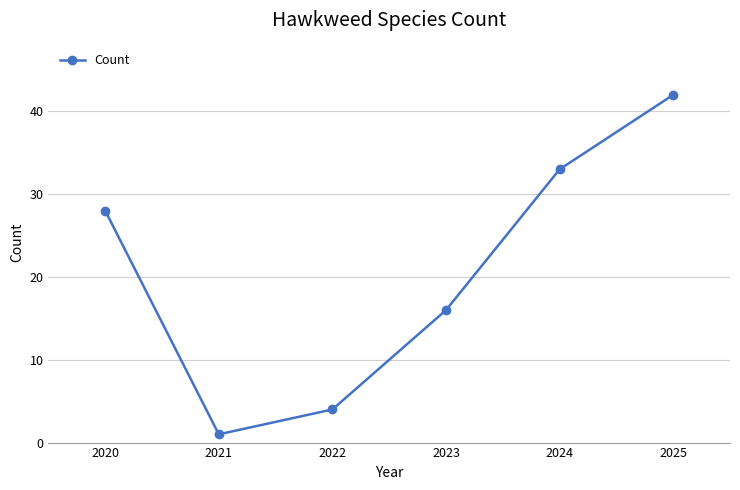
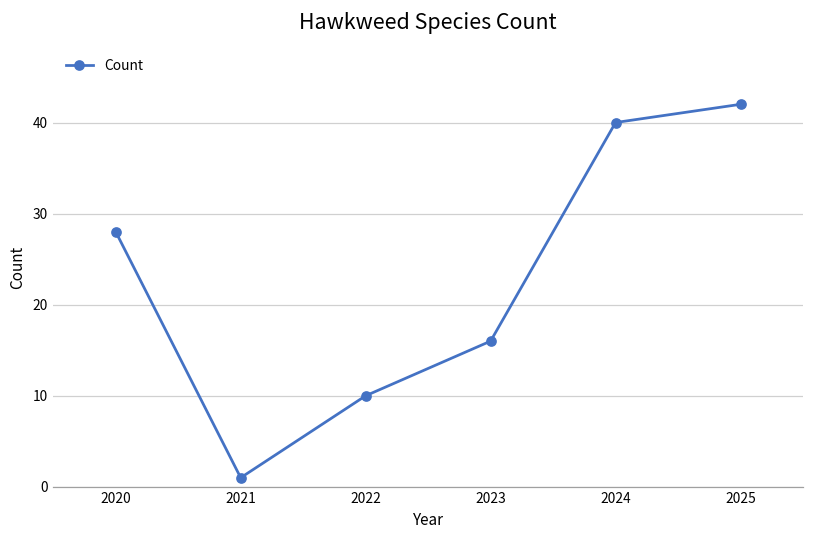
2022: 4 -> 10
2024: 33 -> 40
